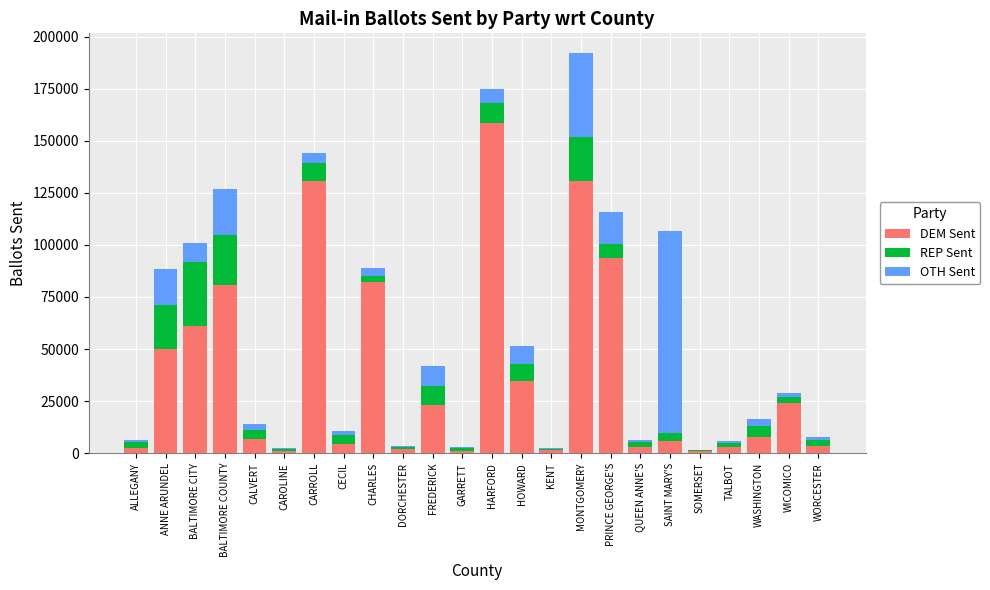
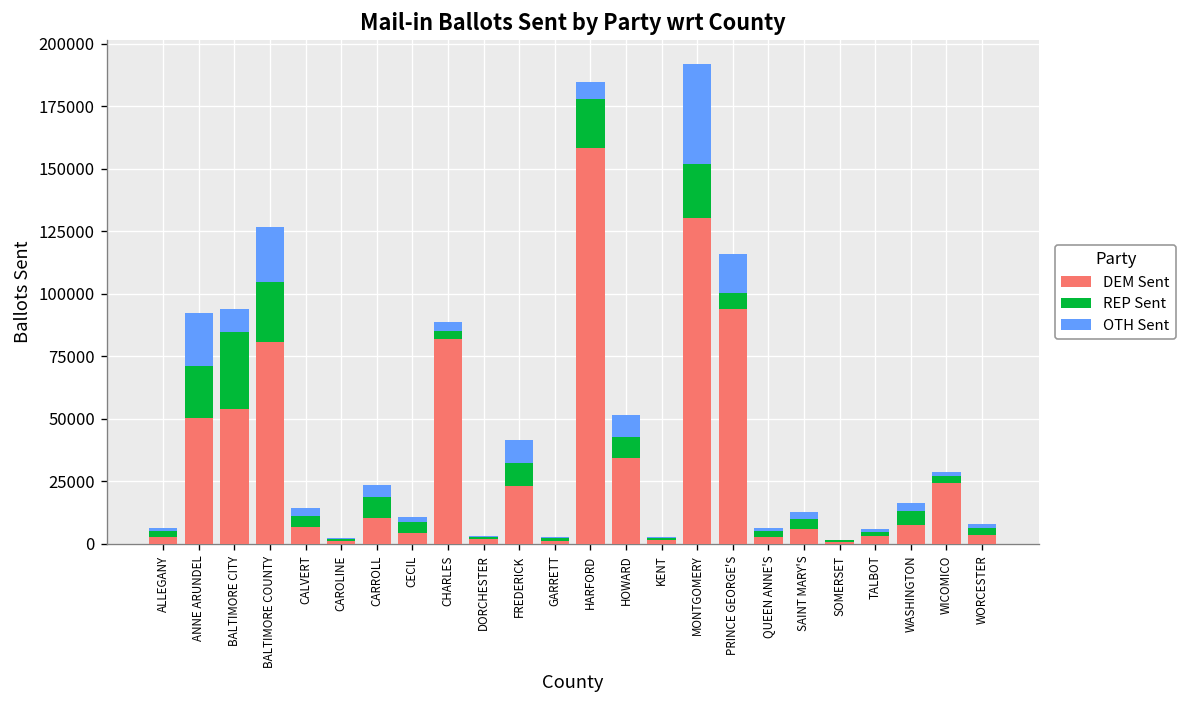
OTH Sent, ANNE ARUNDEL: 17000 -> 21000
DEM Sent, BALTIMORE CITY: 61000 -> 54000
DEM Sent, CARROLL: 131000 -> 10000
REP Sent, HARFORD: 10000 -> 20000
OTH Sent, SAINT MARY'S: 97000 -> 3000
